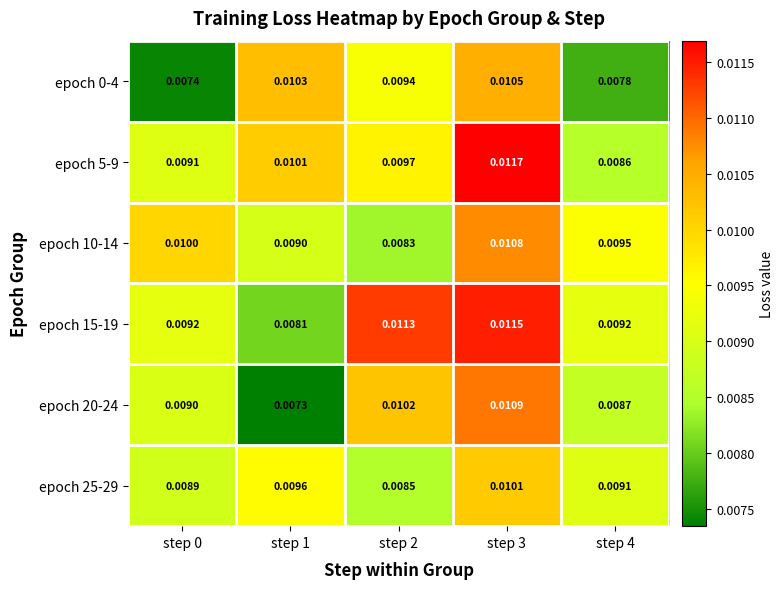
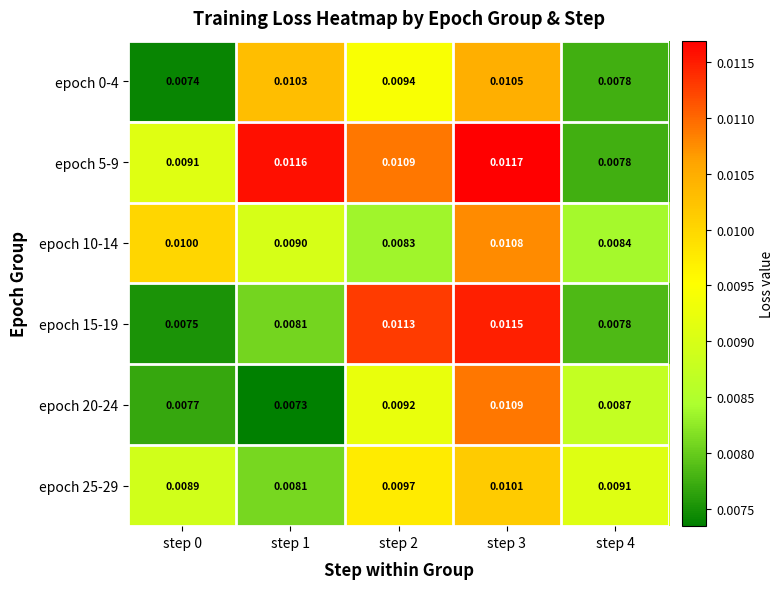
epoch 5-9, step 1: 0.0101 -> 0.0116
epoch 5-9, step 2: 0.0097 -> 0.0109
epoch 5-9, step 4: 0.0086 -> 0.0078
epoch 10-14, step 4: 0.0095 -> 0.0084
epoch 15-19, step 0: 0.0092 -> 0.0075
epoch 15-19, step 4: 0.0092 -> 0.0078
epoch 20-24, step 0: 0.0090 -> 0.0077
epoch 20-24, step 2: 0.0102 -> 0.0092
epoch 25-29, step 1: 0.0096 -> 0.0081
epoch 25-29, step 2: 0.0085 -> 0.0097
